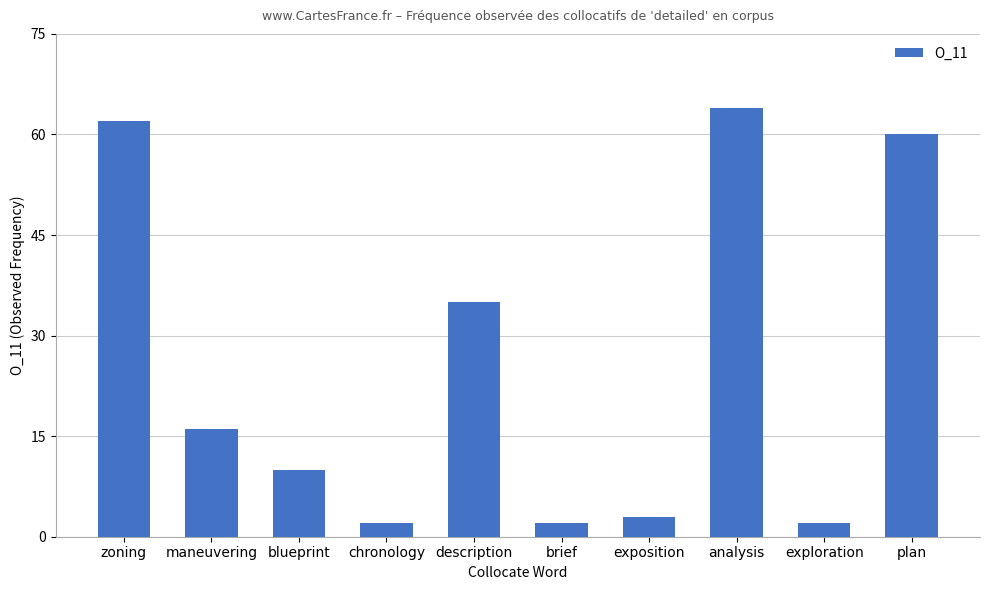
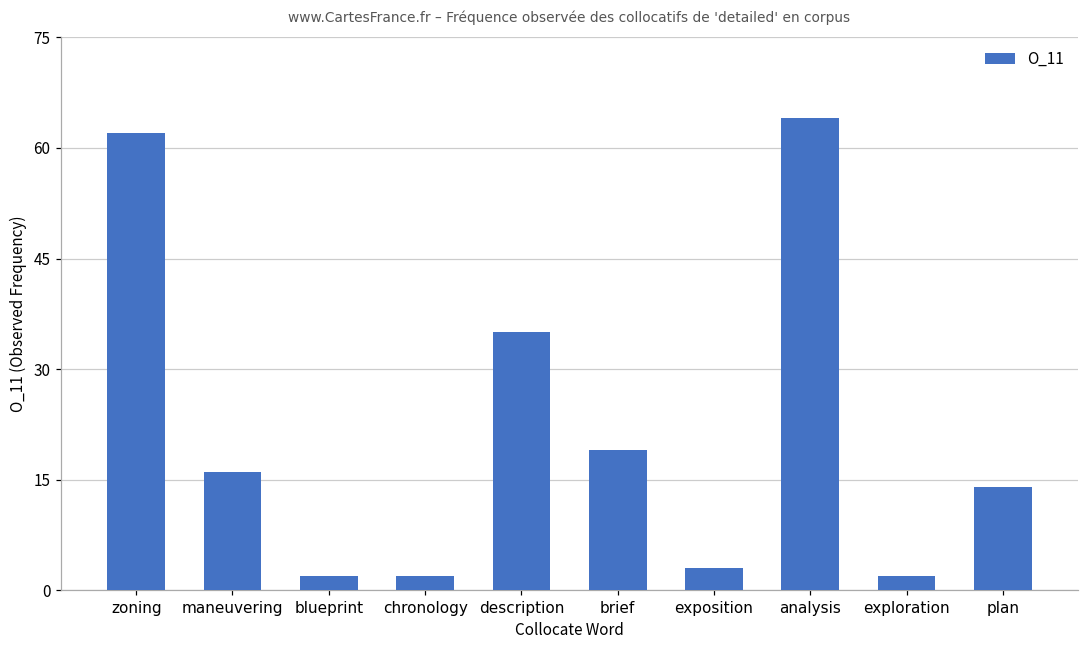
blueprint: 10 -> 2
brief: 2 -> 19
plan: 60 -> 14
